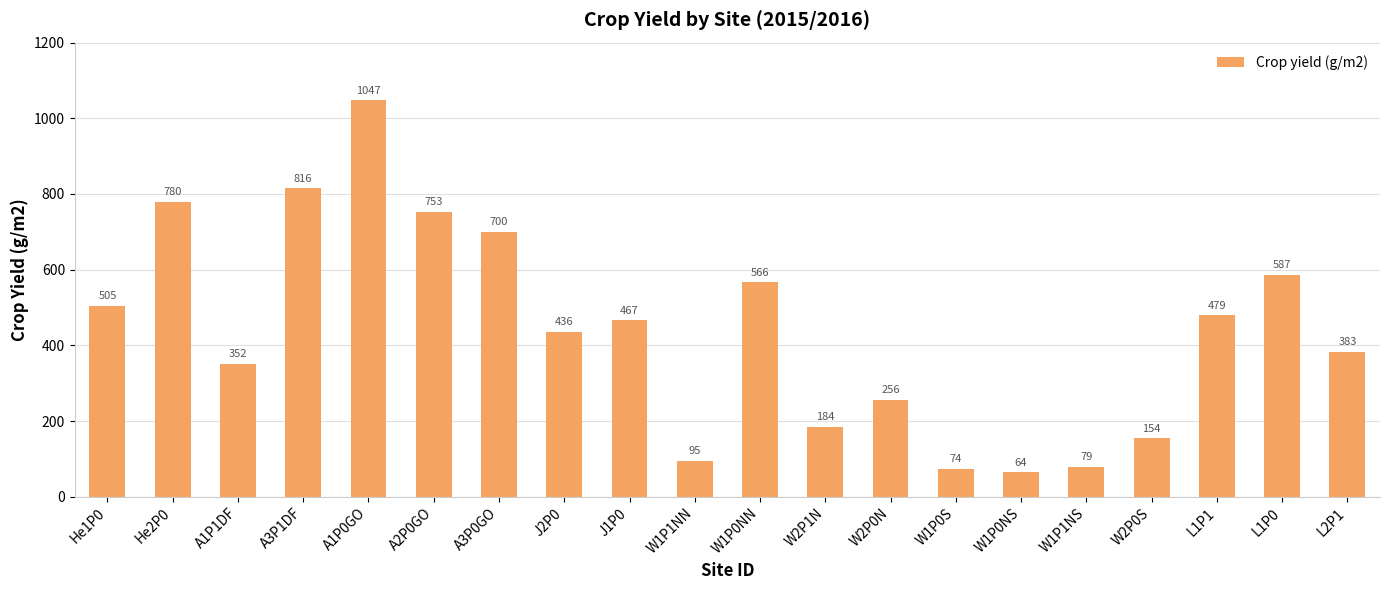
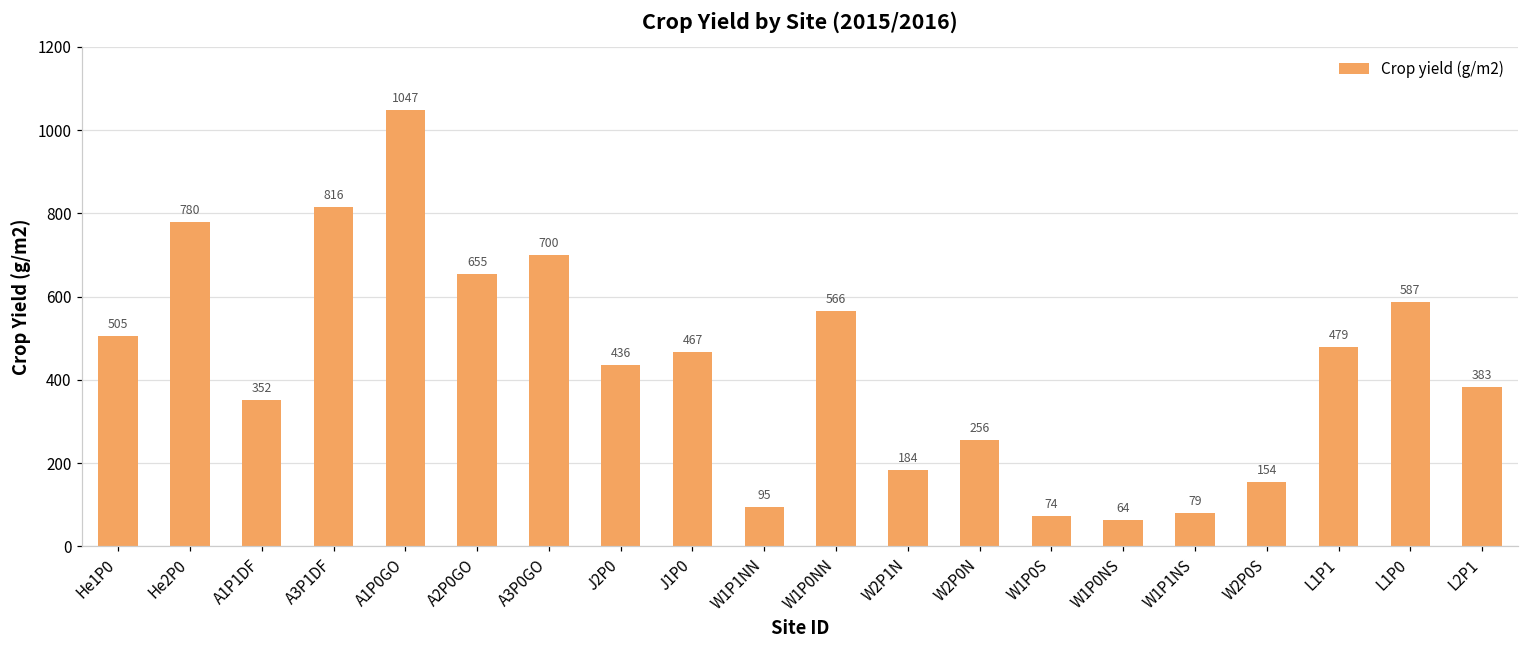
A2P0GO: 753 -> 655
